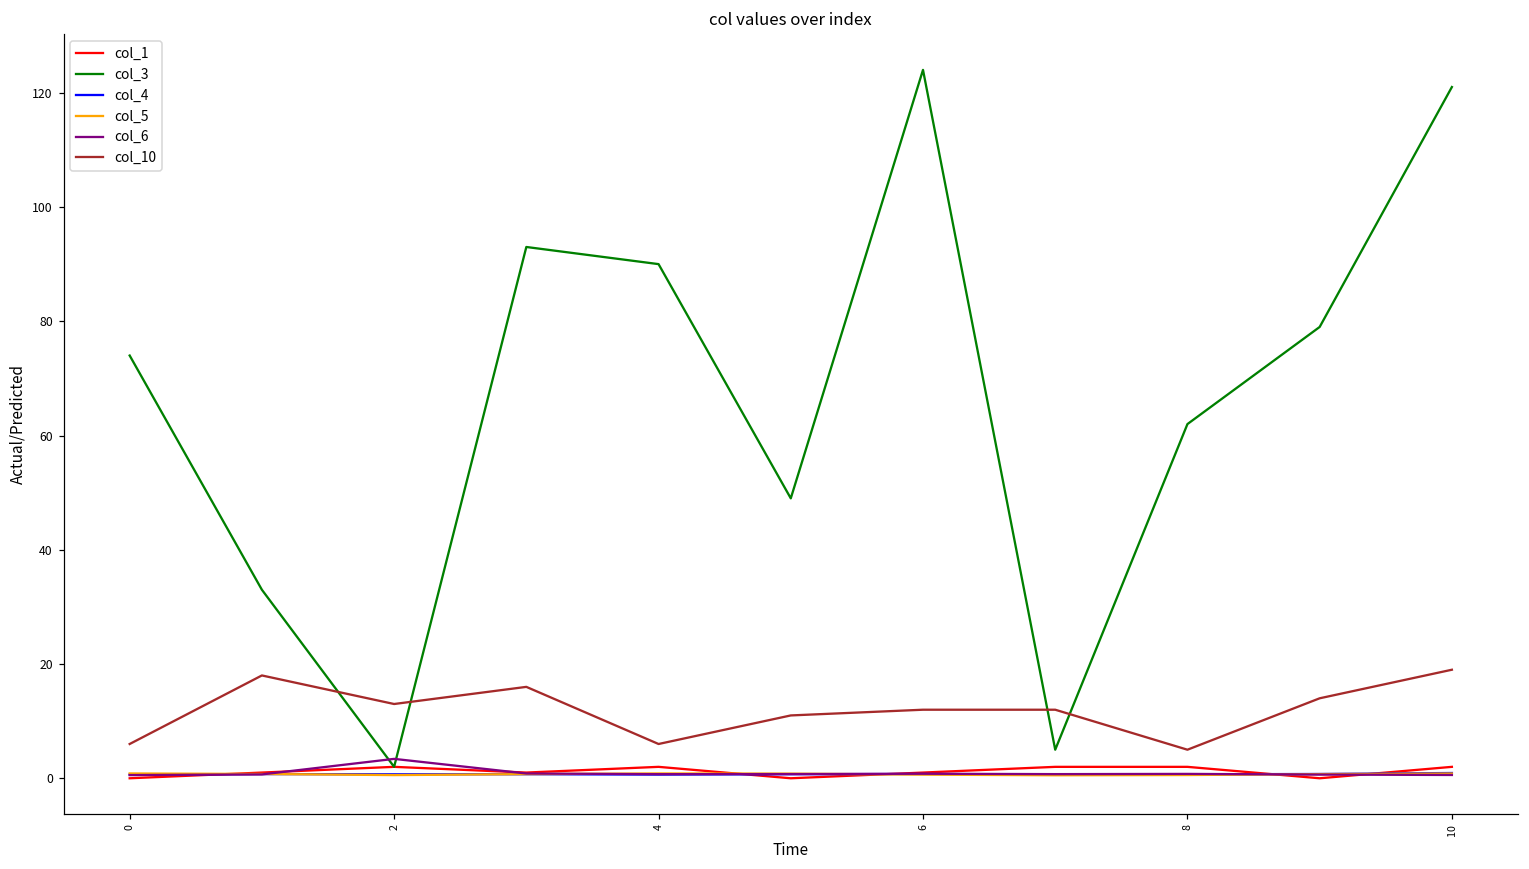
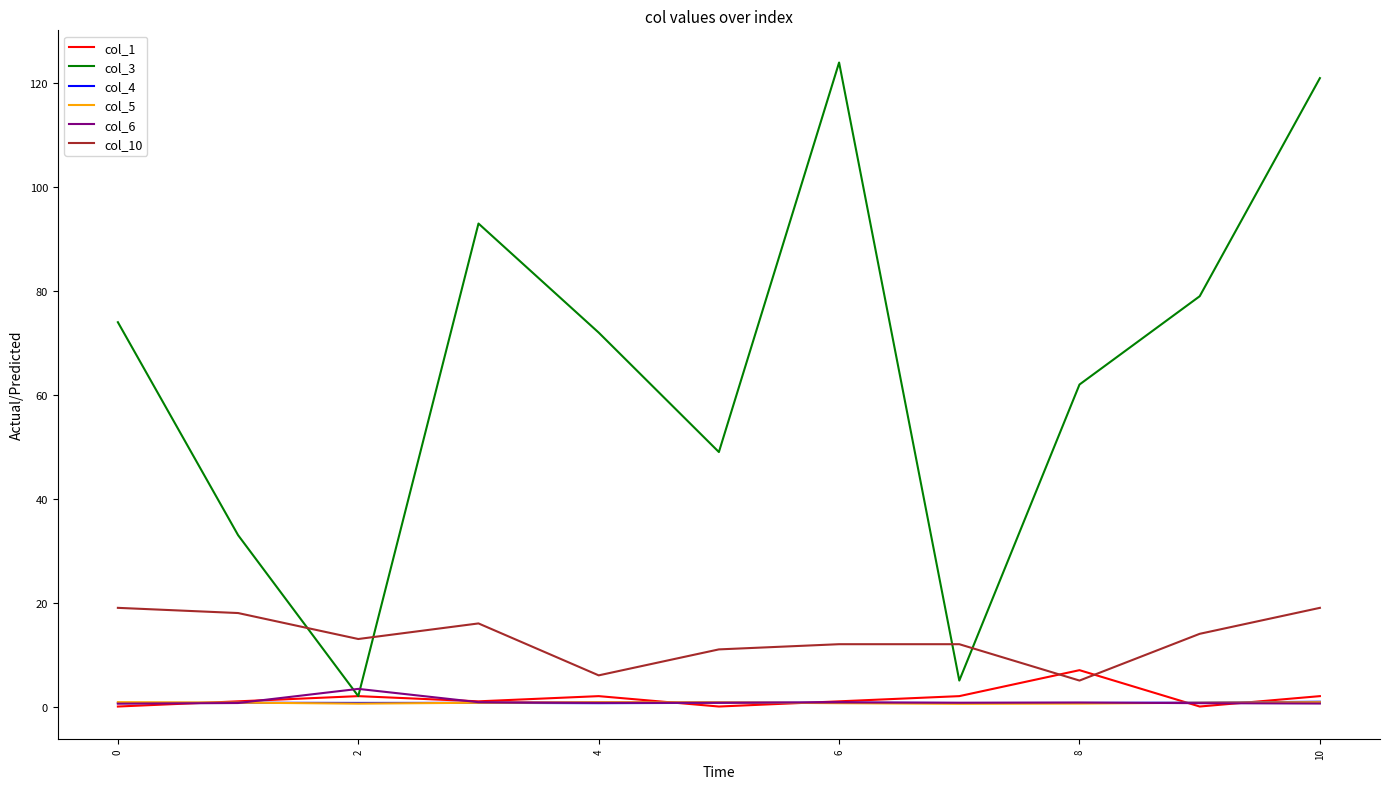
col_10, 0: 6 -> 19
col_3, 4: 90 -> 72
col_1, 8: 2 -> 7
